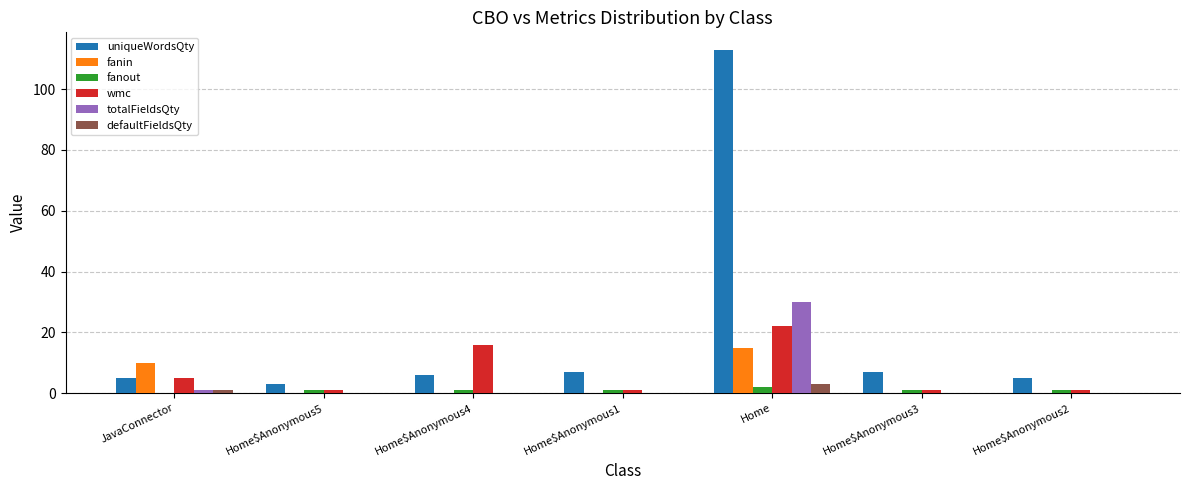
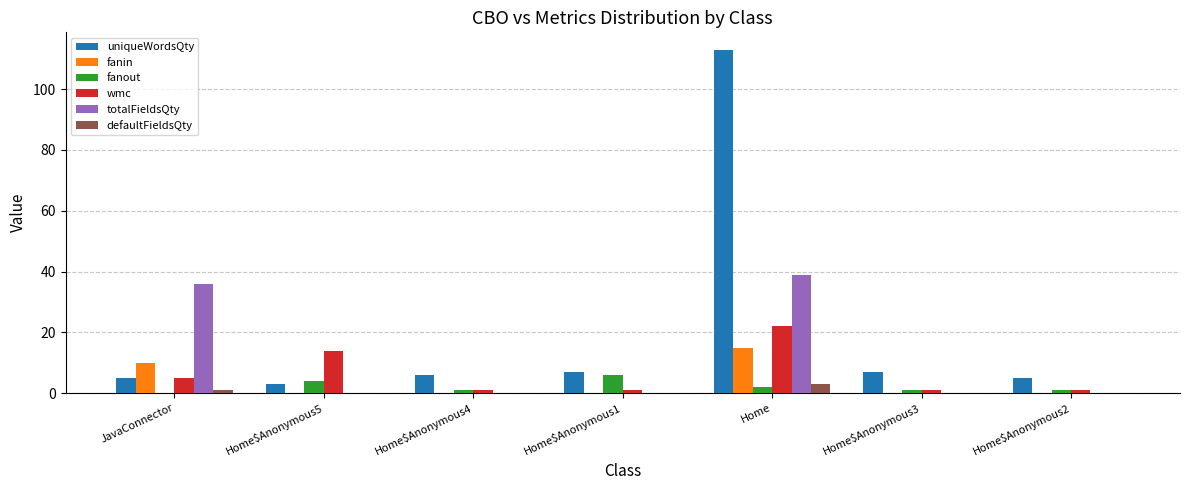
totalFieldsQty, JavaConnector: 1 -> 36
fanout, Home$Anonymous5: 1 -> 4
wmc, Home$Anonymous5: 1 -> 14
wmc, Home$Anonymous4: 16 -> 1
fanout, Home$Anonymous1: 1 -> 6
totalFieldsQty, Home: 30 -> 39
